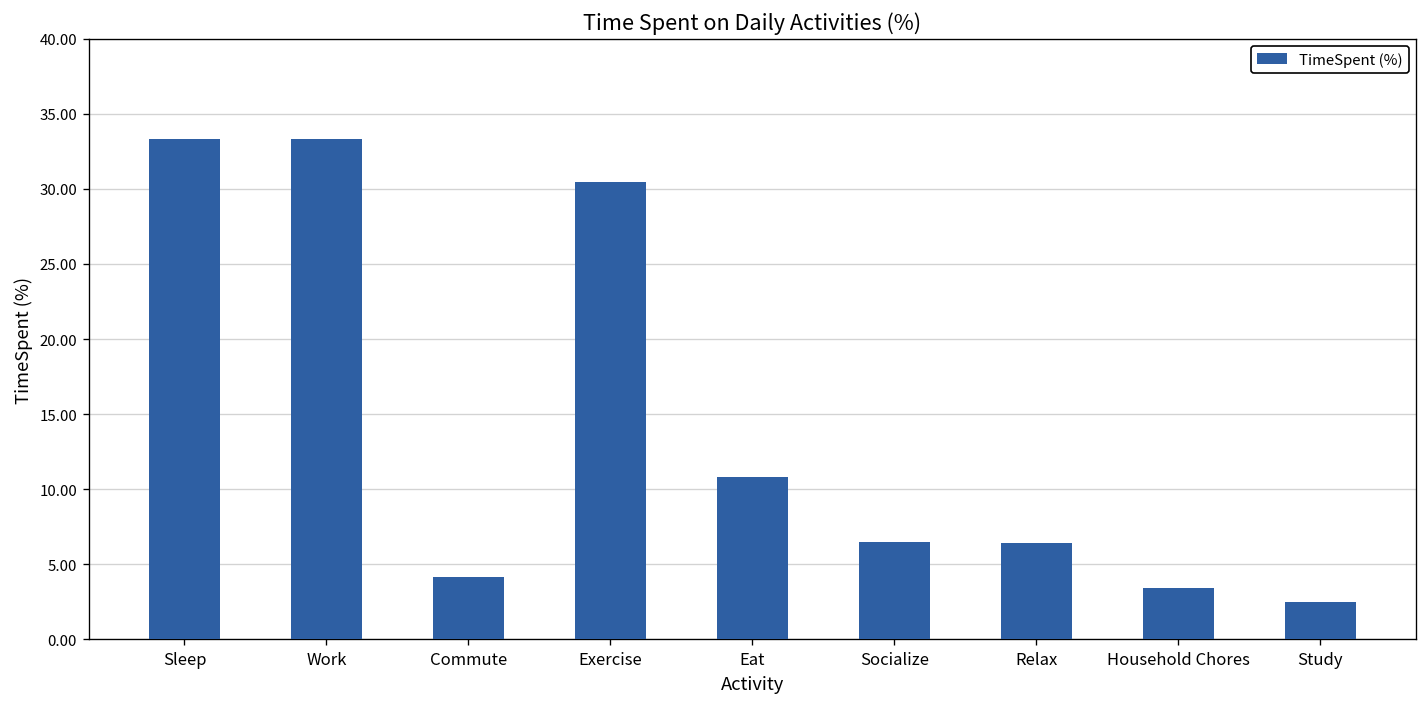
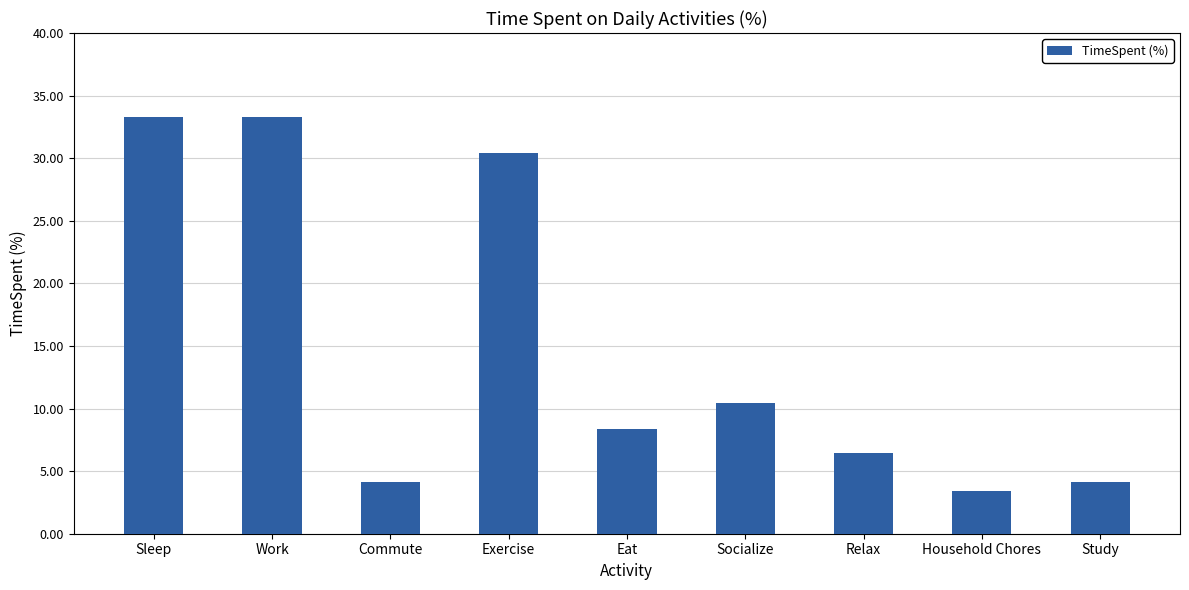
Eat: 10.8 -> 8.3
Socialize: 6.5 -> 10.4
Study: 2.5 -> 4.2
